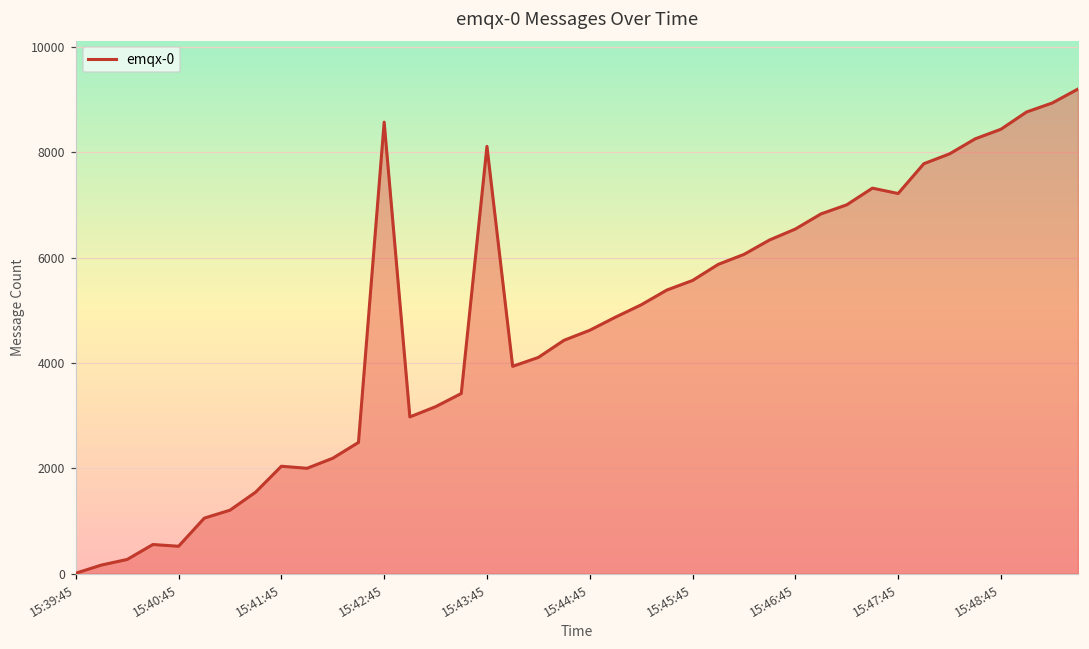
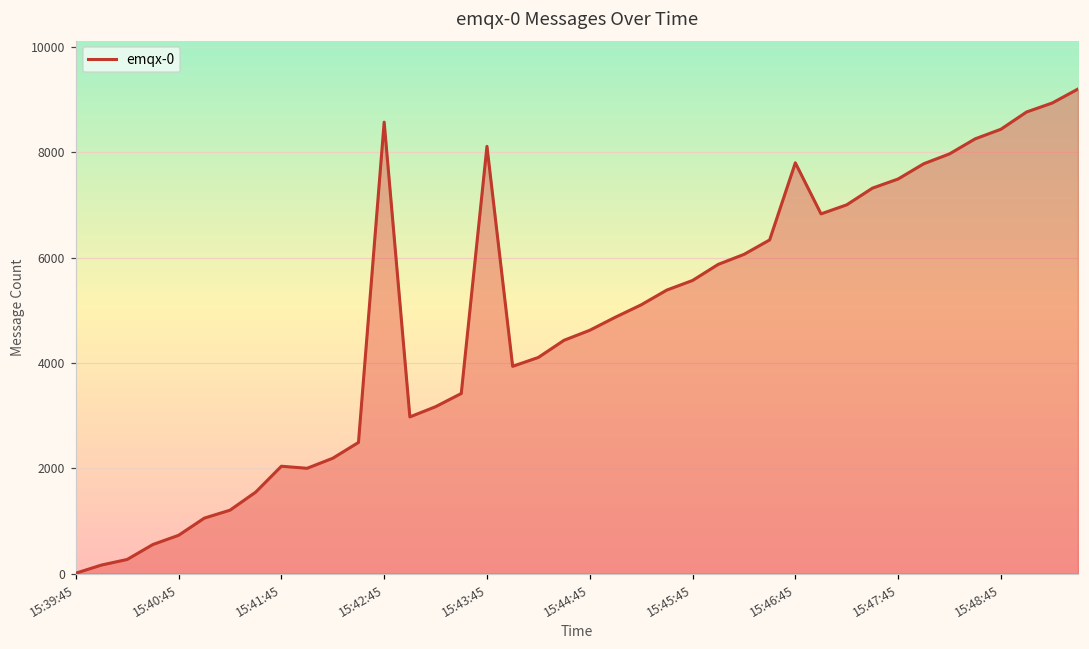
15:40:45: 500 -> 700
15:46:45: 6500 -> 7800
15:47:45: 7200 -> 7500
